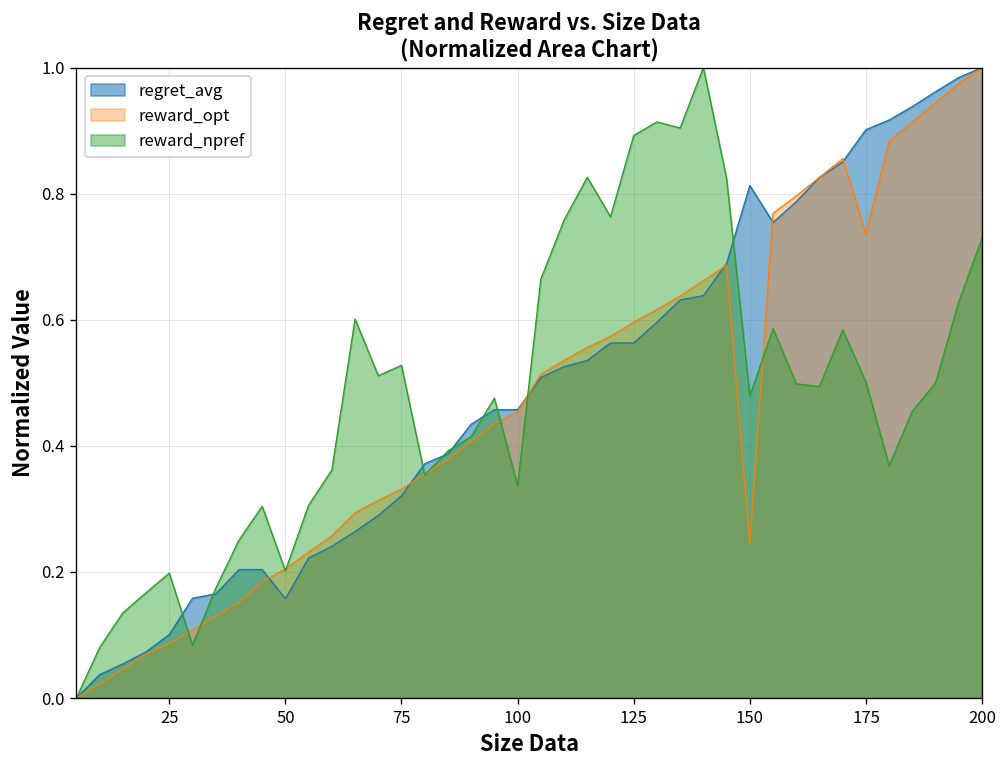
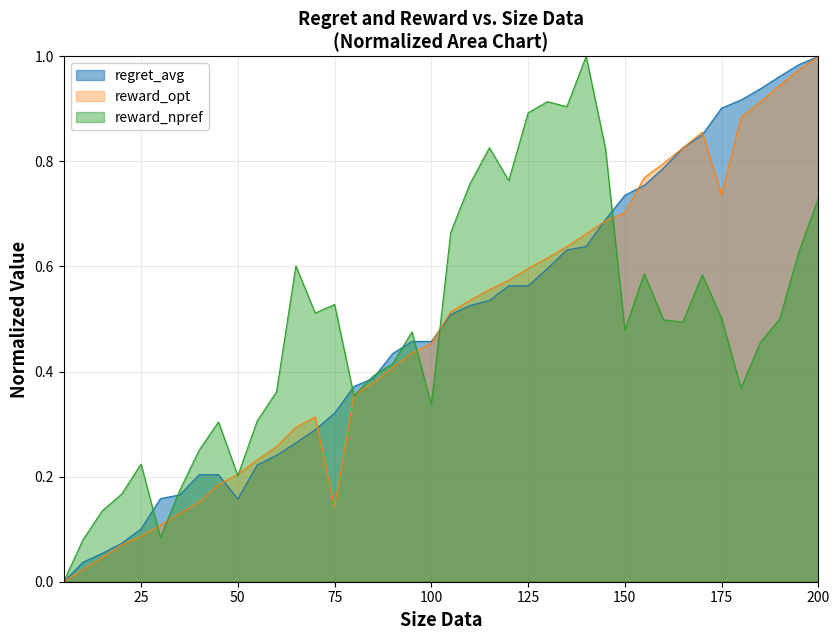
reward_npref, 25: 0.20 -> 0.22
reward_opt, 75: 0.33 -> 0.14
regret_avg, 150: 0.81 -> 0.74
reward_opt, 150: 0.24 -> 0.70
